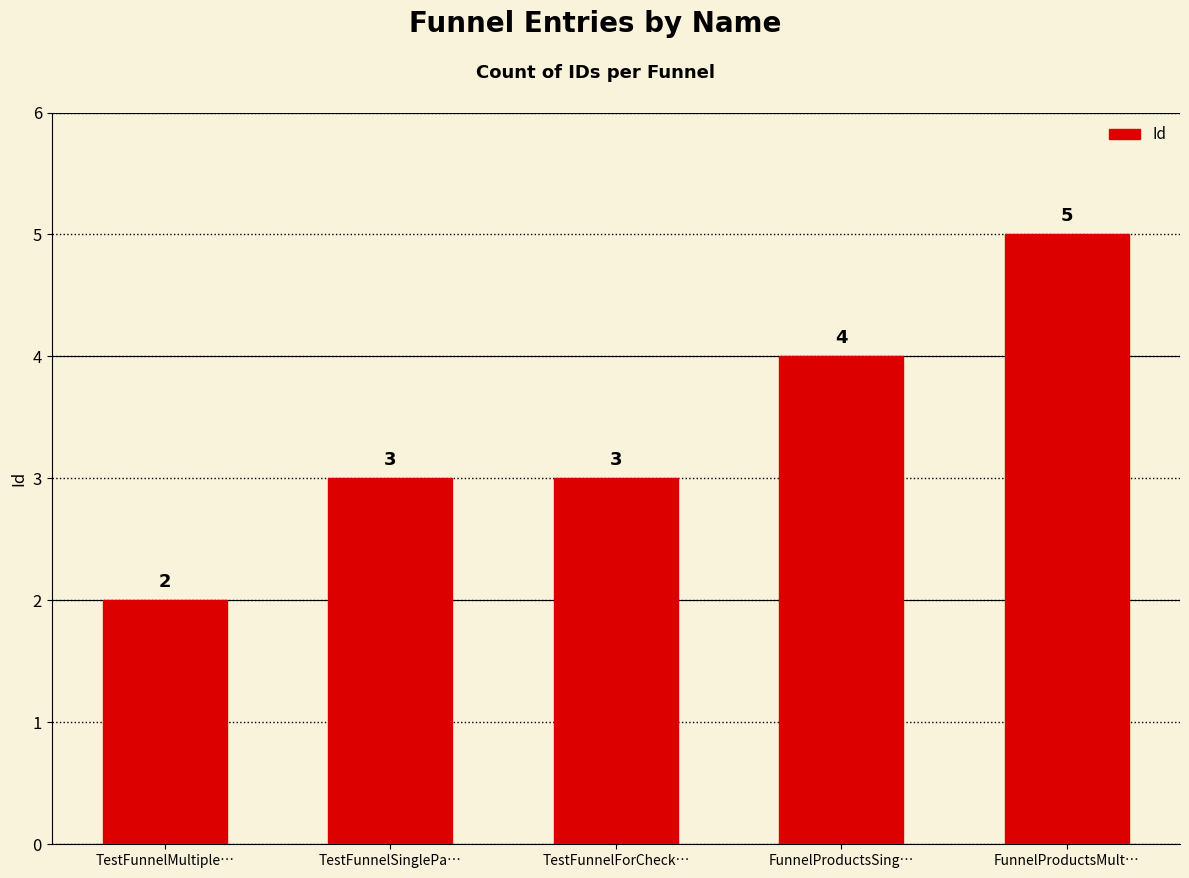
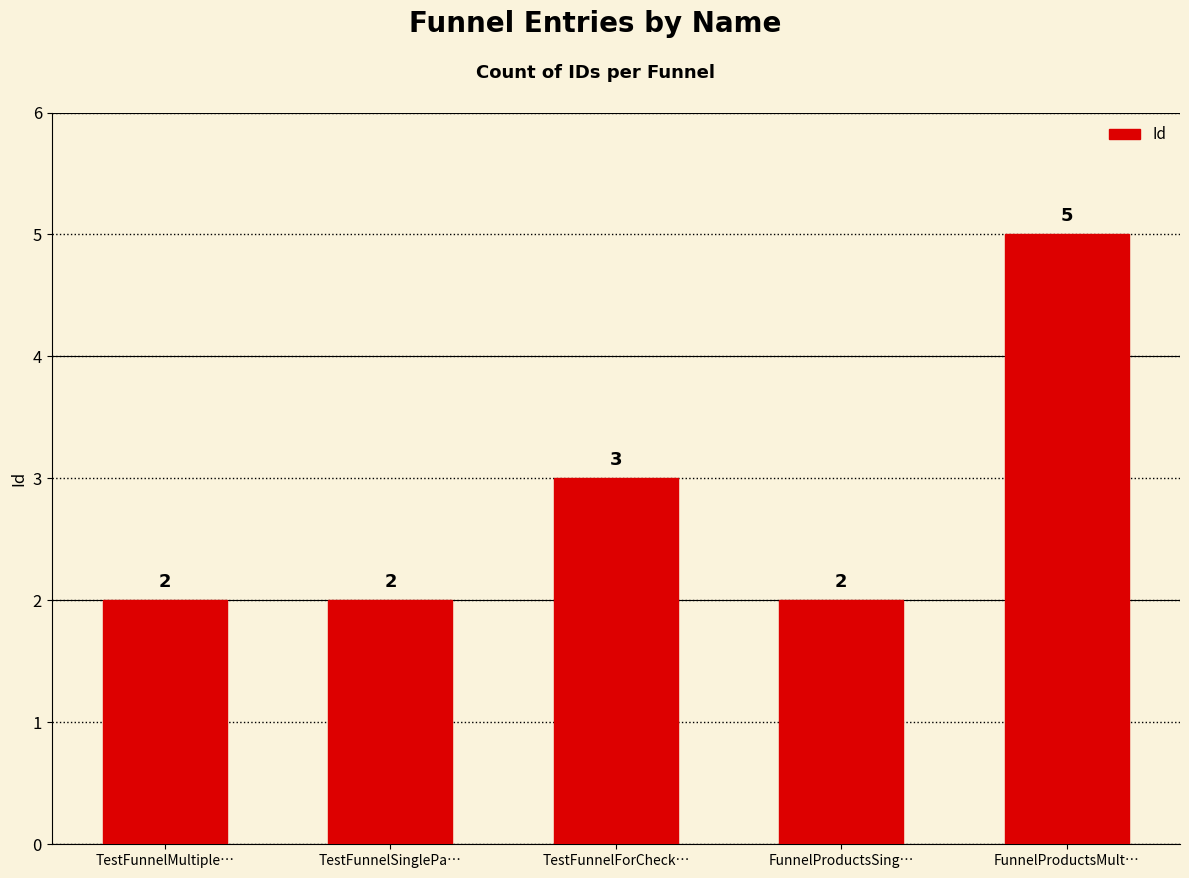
TestFunnelSinglePa…: 3 -> 2
FunnelProductsSing…: 4 -> 2
